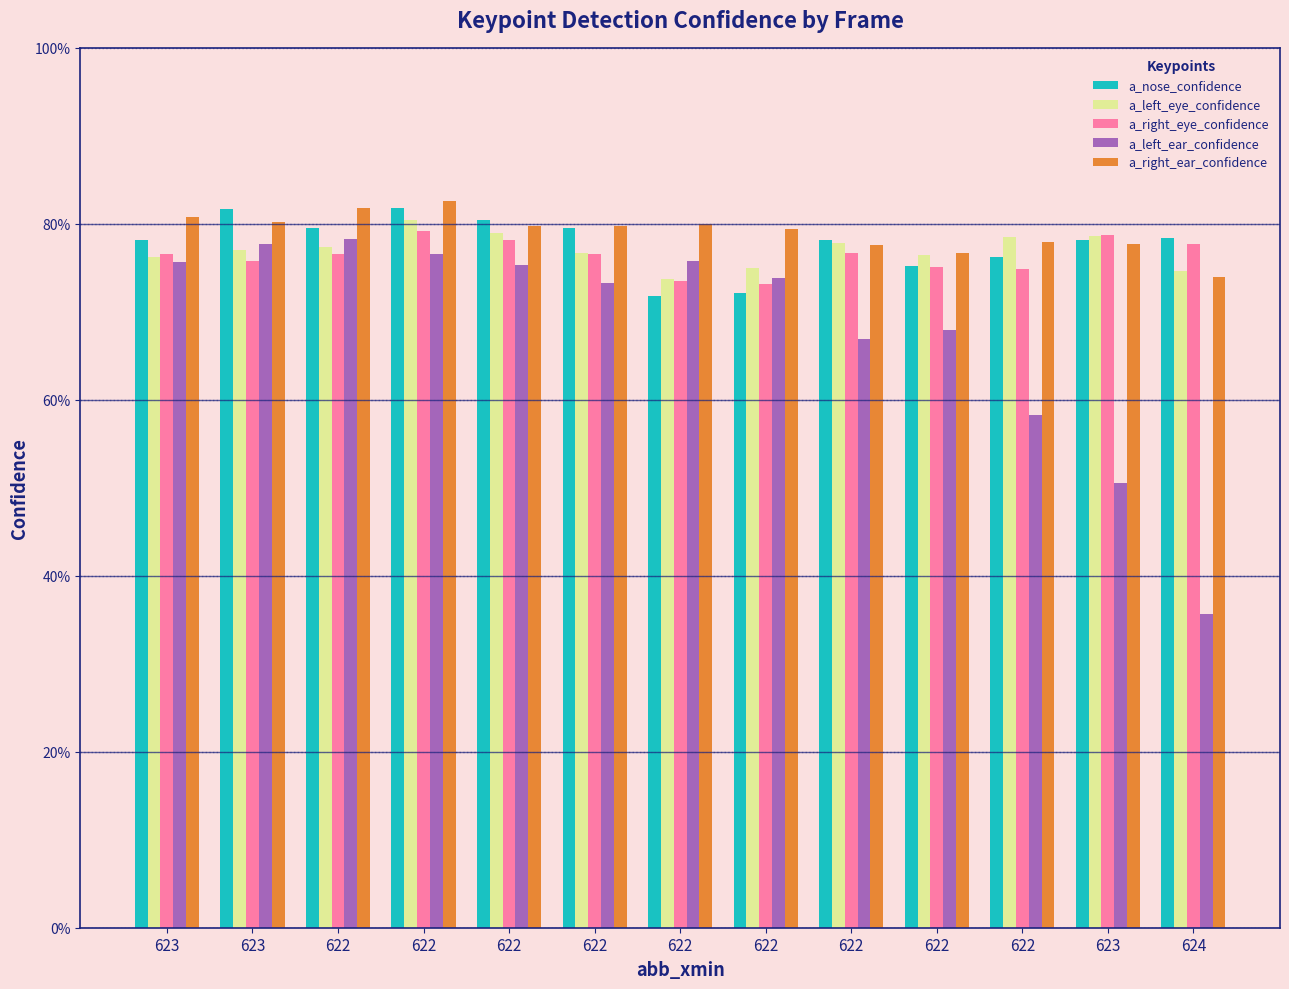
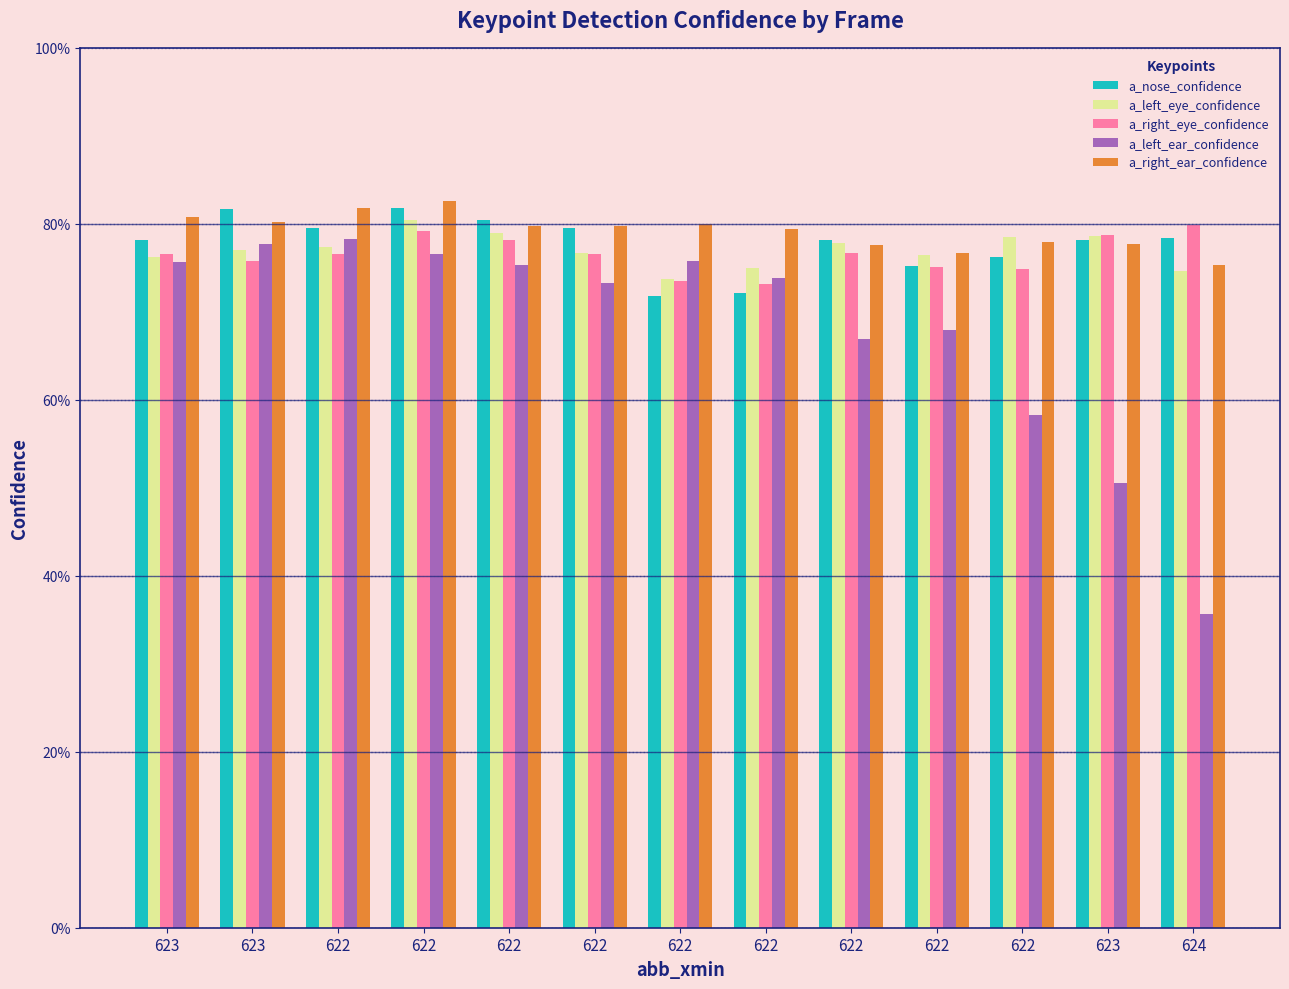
a_right_eye_confidence, 624: 78% -> 80%
a_right_ear_confidence, 624: 74% -> 75%
